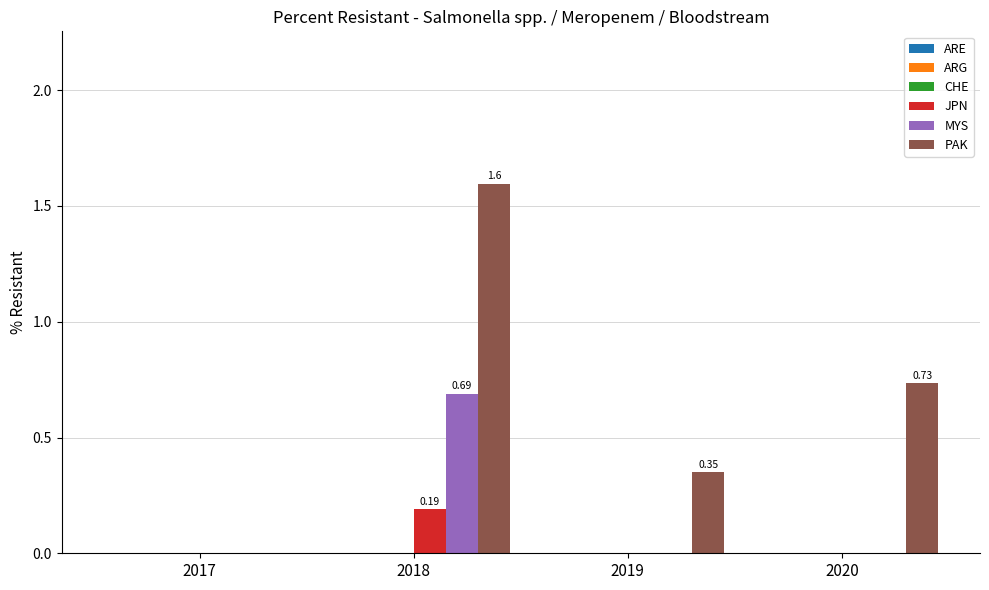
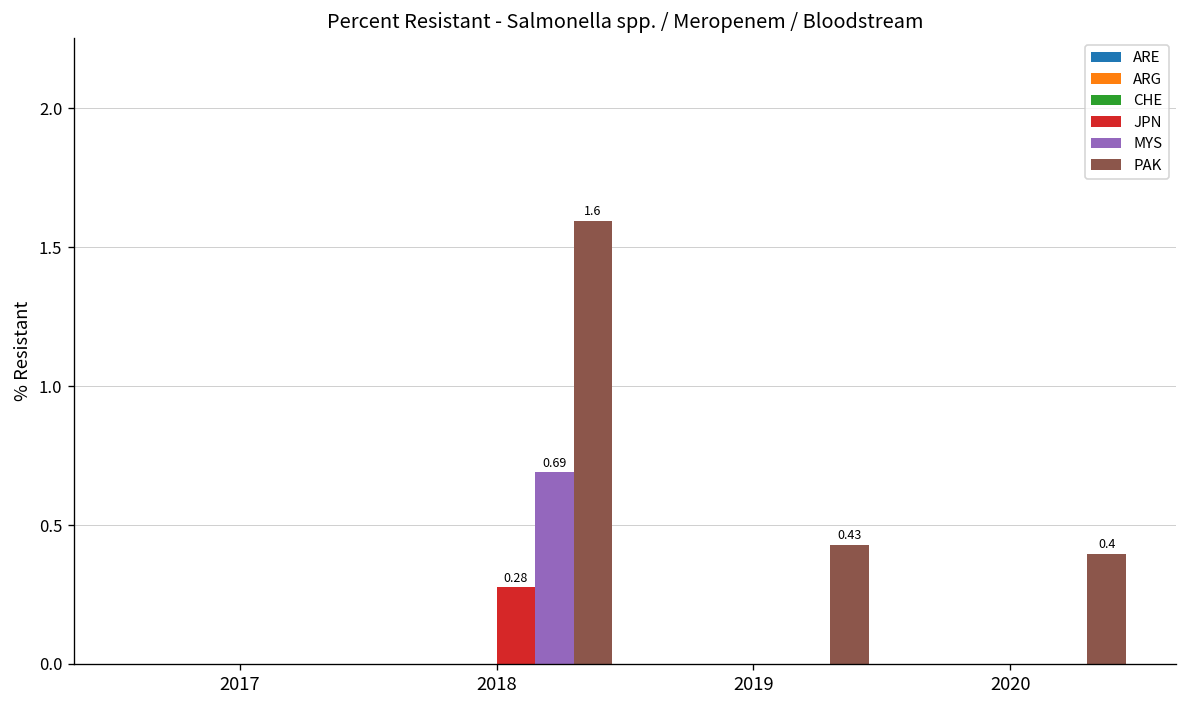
JPN, 2018: 0.19 -> 0.28
PAK, 2019: 0.35 -> 0.43
PAK, 2020: 0.73 -> 0.4
